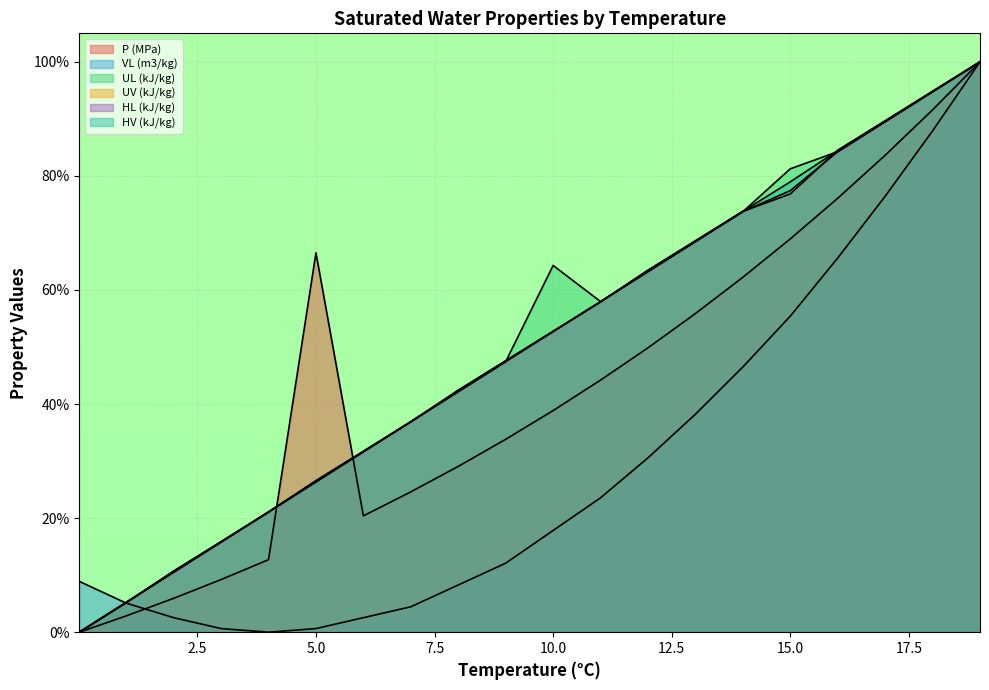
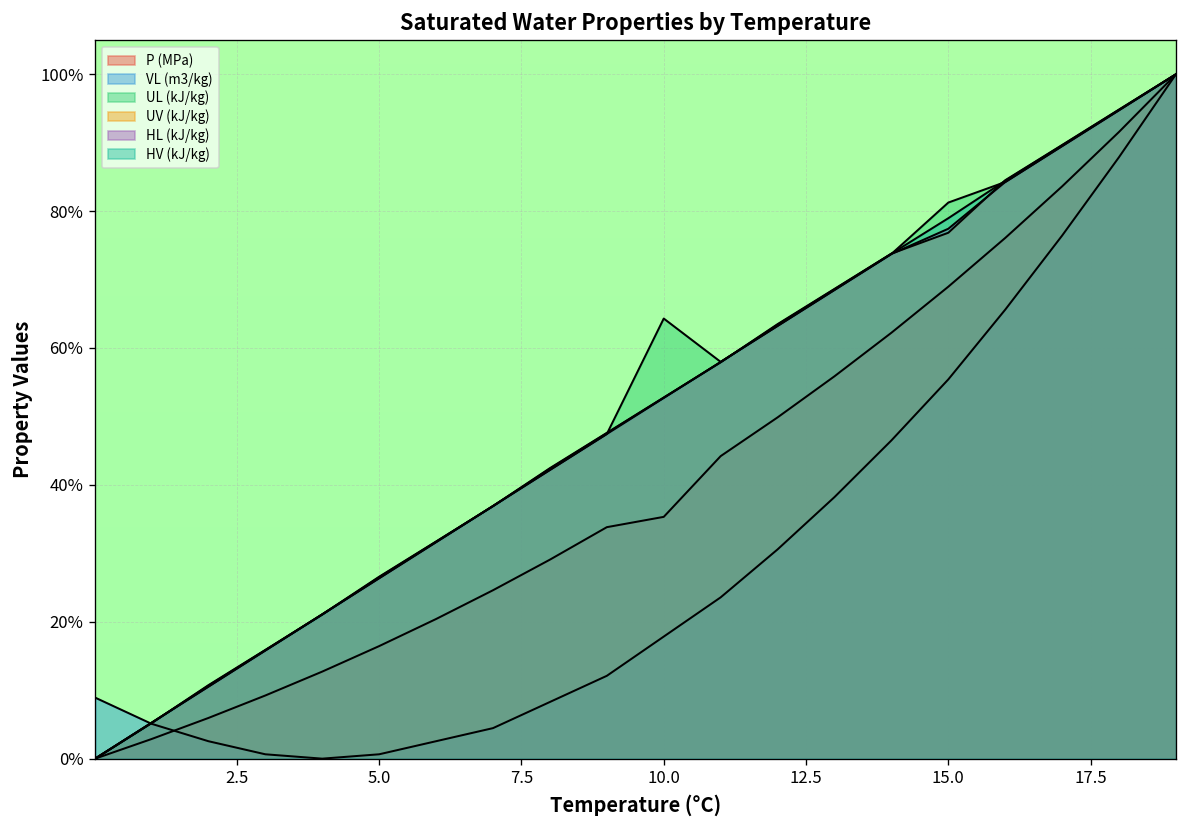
P (MPa), 5.0: 67% -> 16%
P (MPa), 10.0: 39% -> 35%
